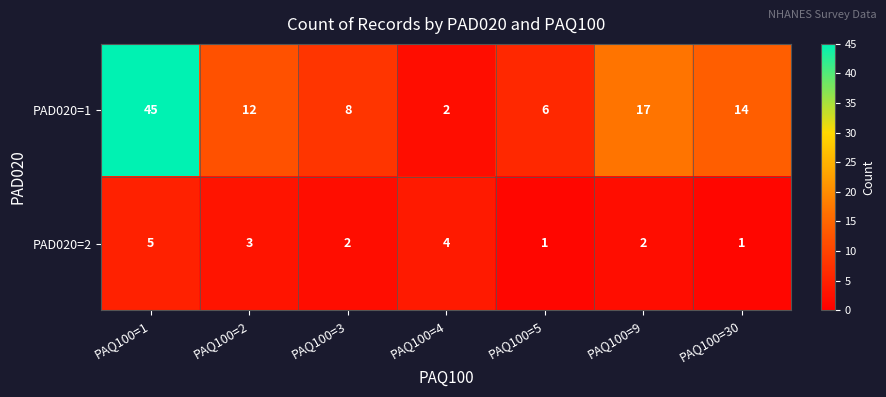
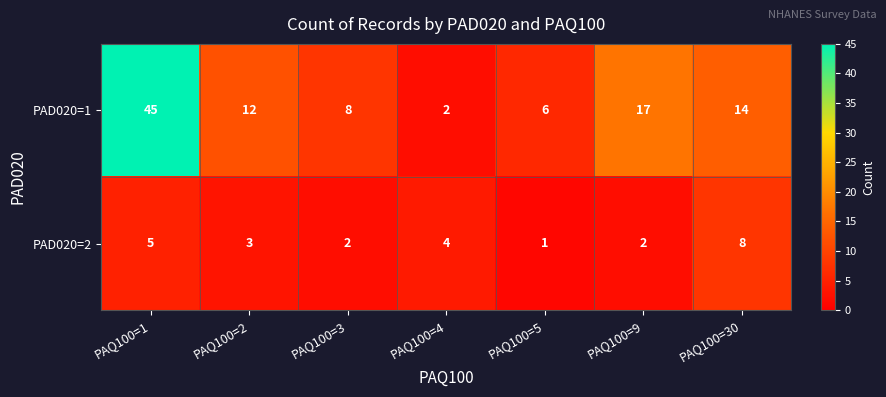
PAD020=2, PAQ100=30: 1 -> 8
